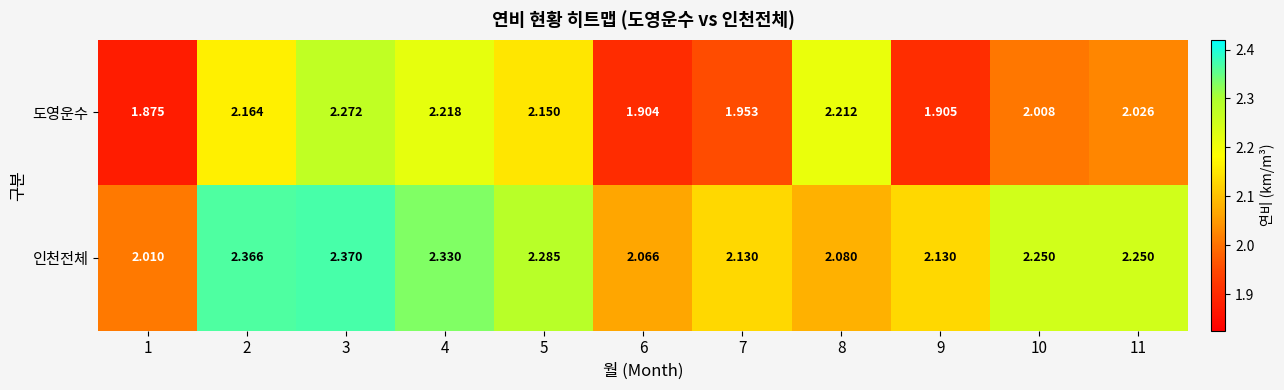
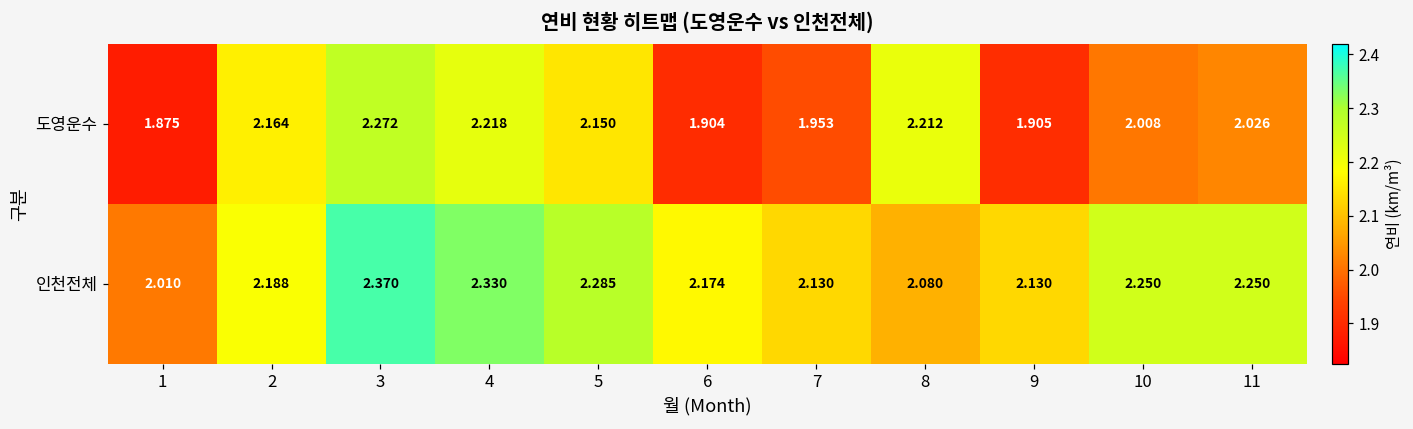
인천전체, 2: 2.366 -> 2.188
인천전체, 6: 2.066 -> 2.174
